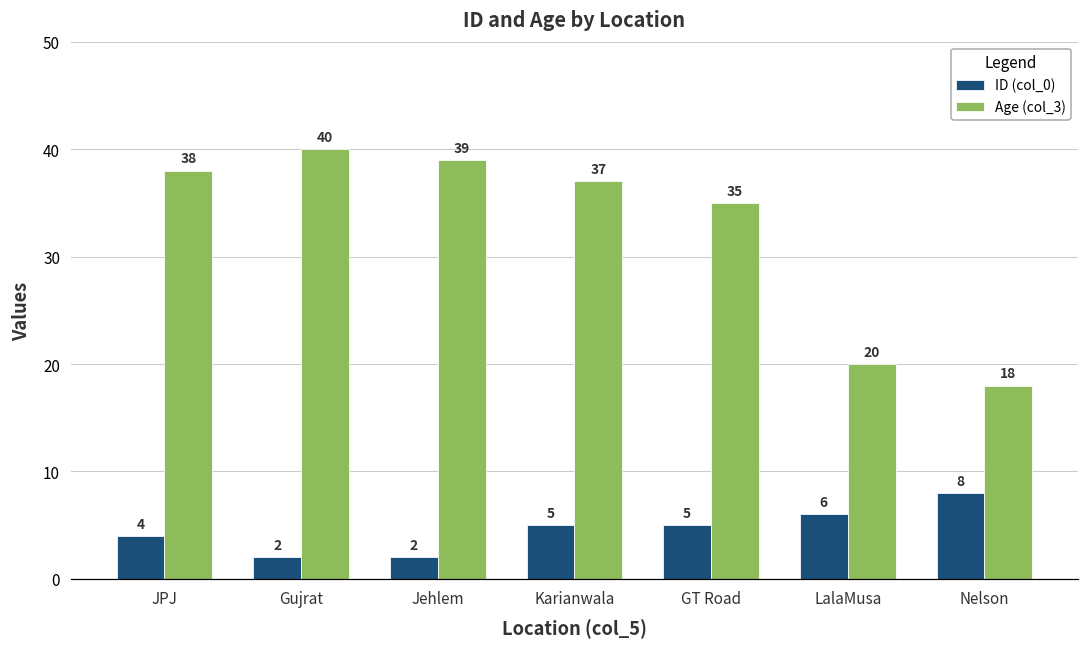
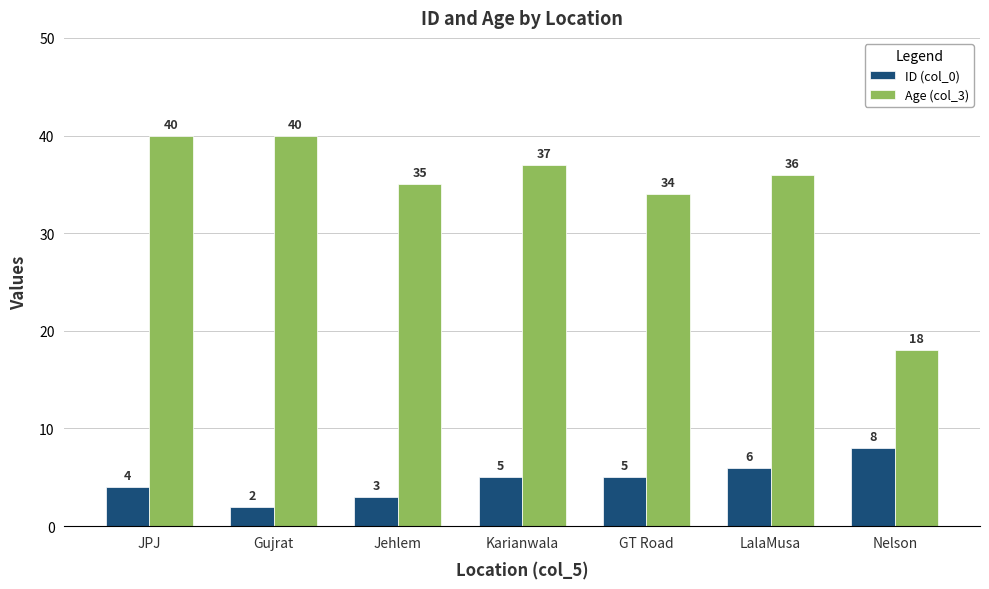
Age (col_3), JPJ: 38 -> 40
ID (col_0), Jehlem: 2 -> 3
Age (col_3), Jehlem: 39 -> 35
Age (col_3), GT Road: 35 -> 34
Age (col_3), LalaMusa: 20 -> 36
